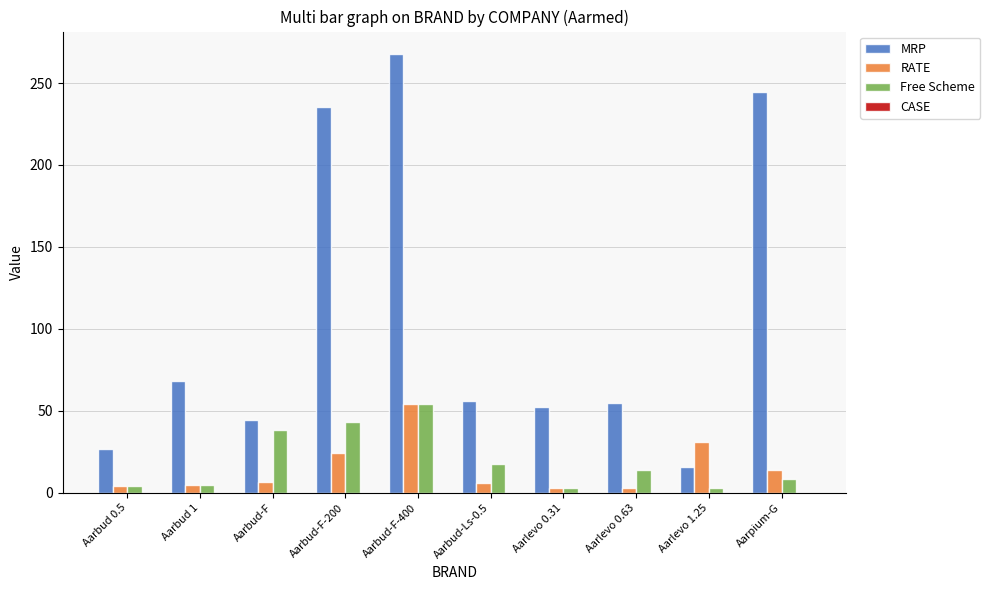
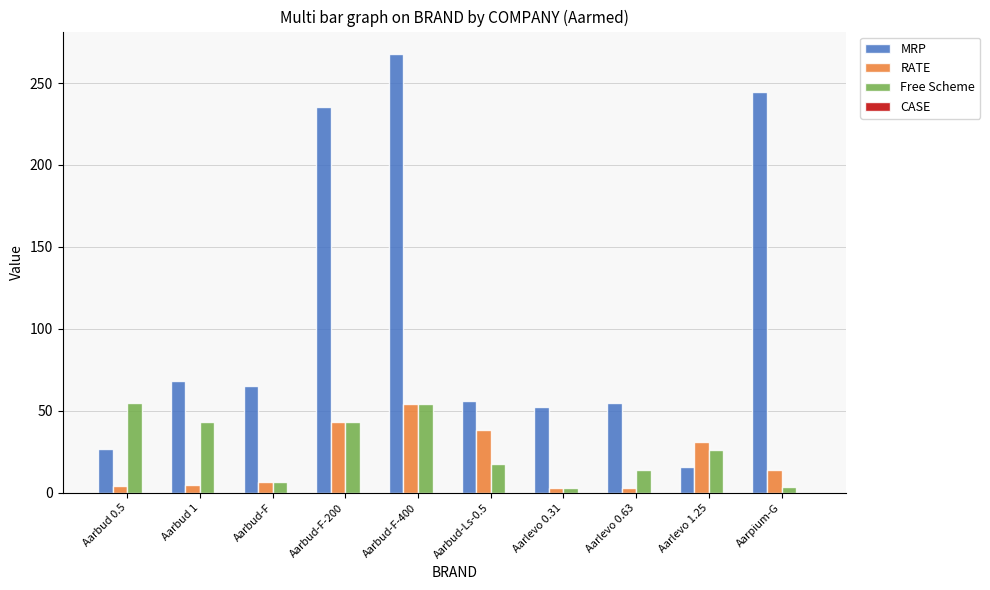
Free Scheme, Aarbud 0.5: 4 -> 55
Free Scheme, Aarbud 1: 4 -> 43
MRP, Aarbud-F: 44 -> 65
Free Scheme, Aarbud-F: 38 -> 7
RATE, Aarbud-F-200: 24 -> 43
RATE, Aarbud-Ls-0.5: 6 -> 38
Free Scheme, Aarlevo 1.25: 3 -> 26
Free Scheme, Aarpium-G: 8 -> 3
